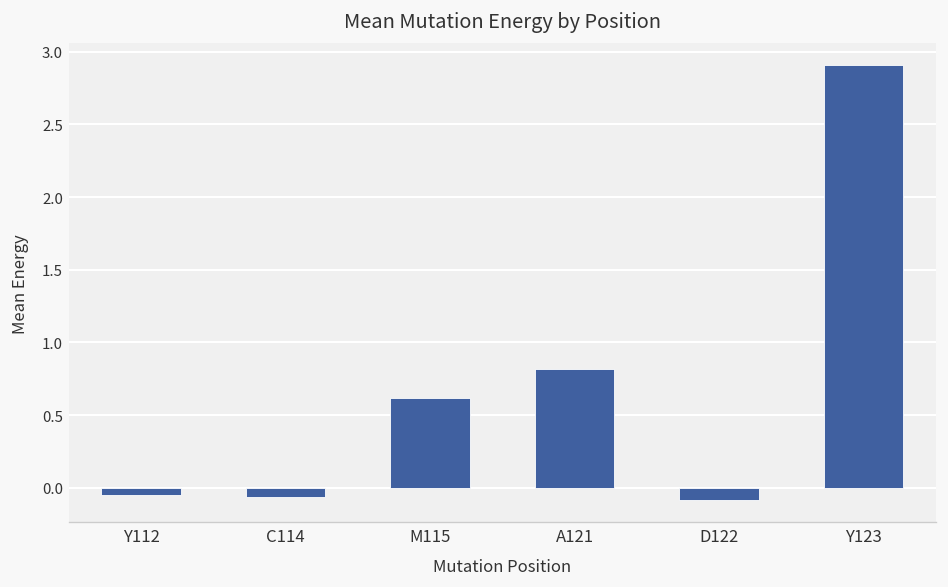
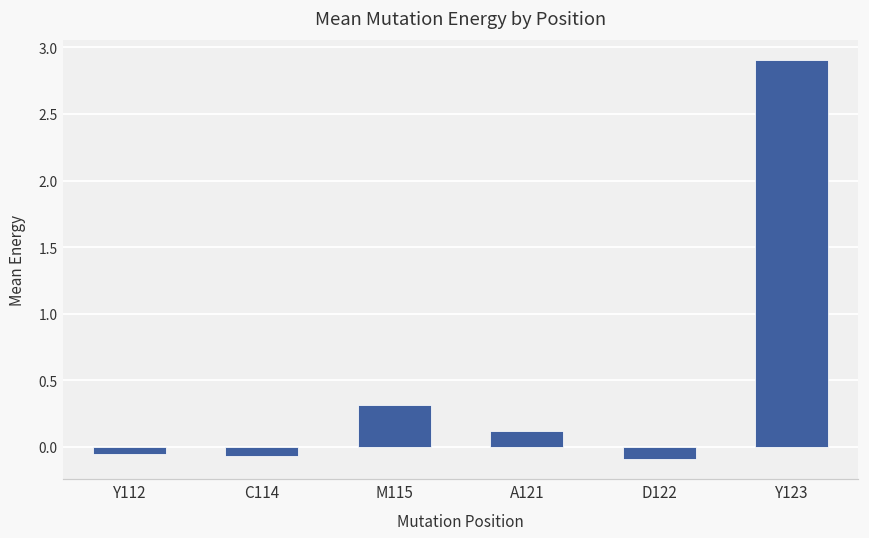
M115: 0.62 -> 0.31
A121: 0.82 -> 0.12
